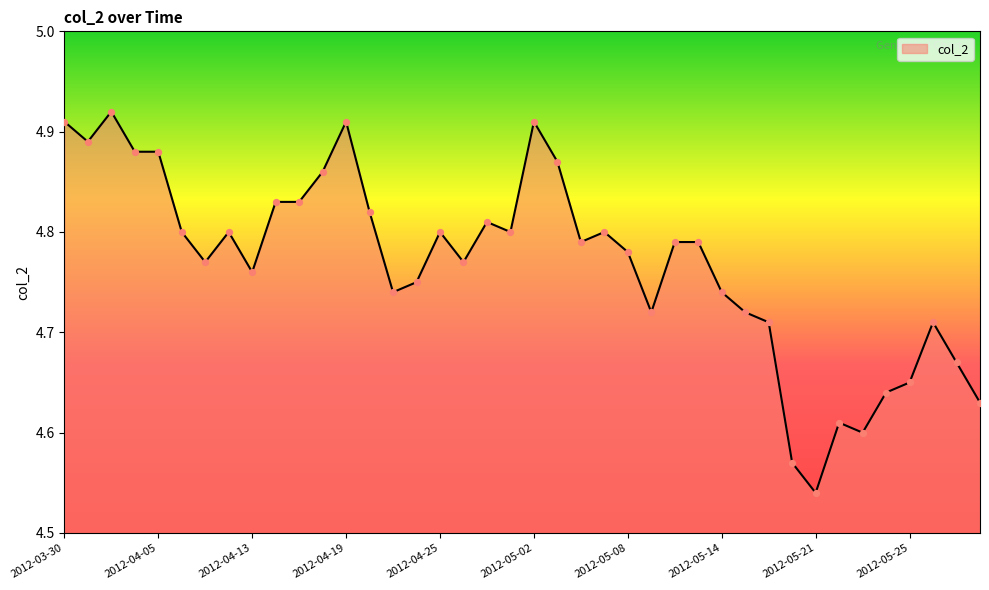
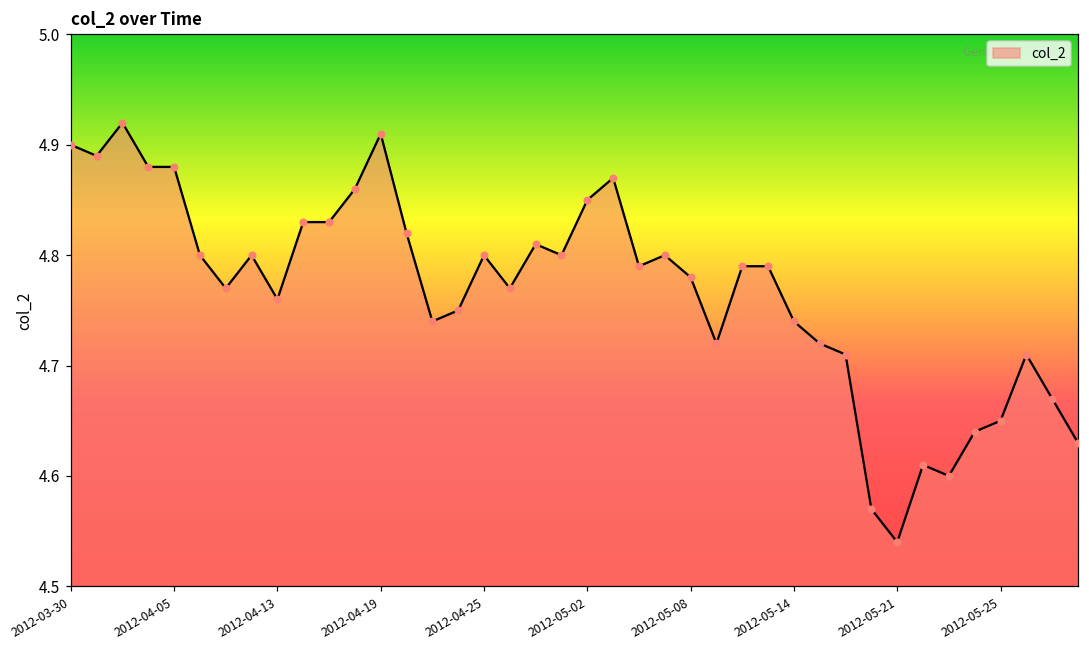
2012-03-30: 4.91 -> 4.90
2012-05-02: 4.91 -> 4.85
